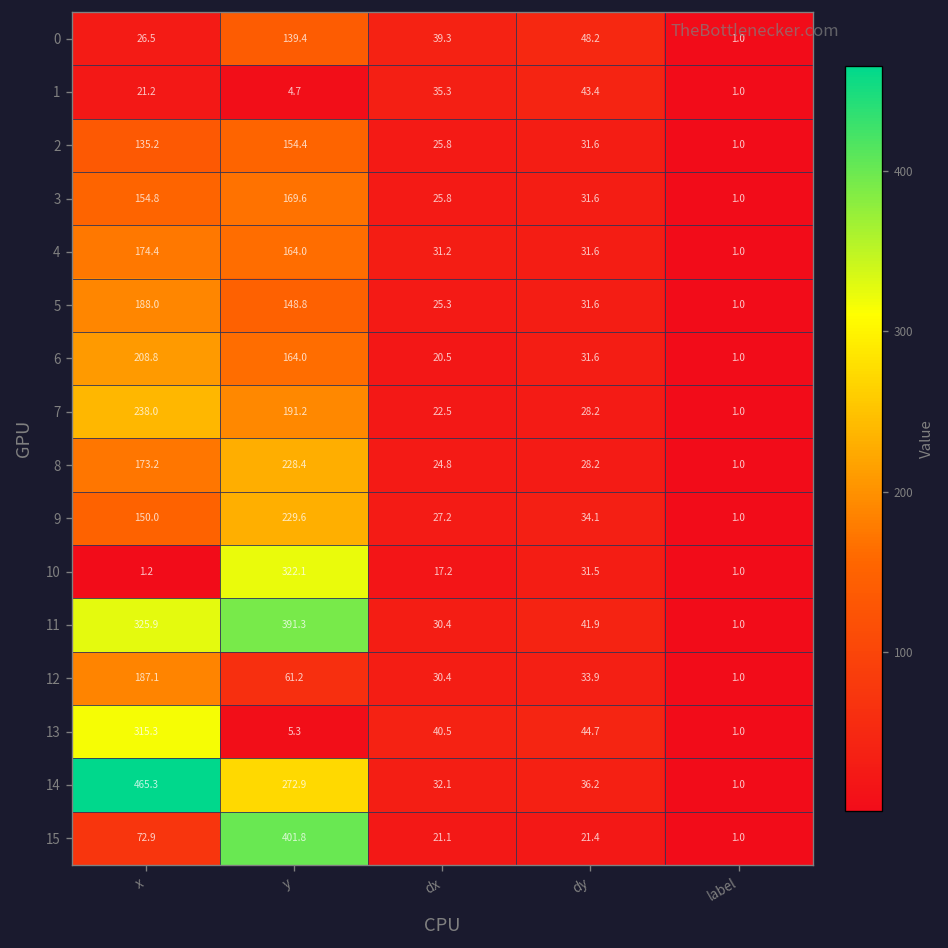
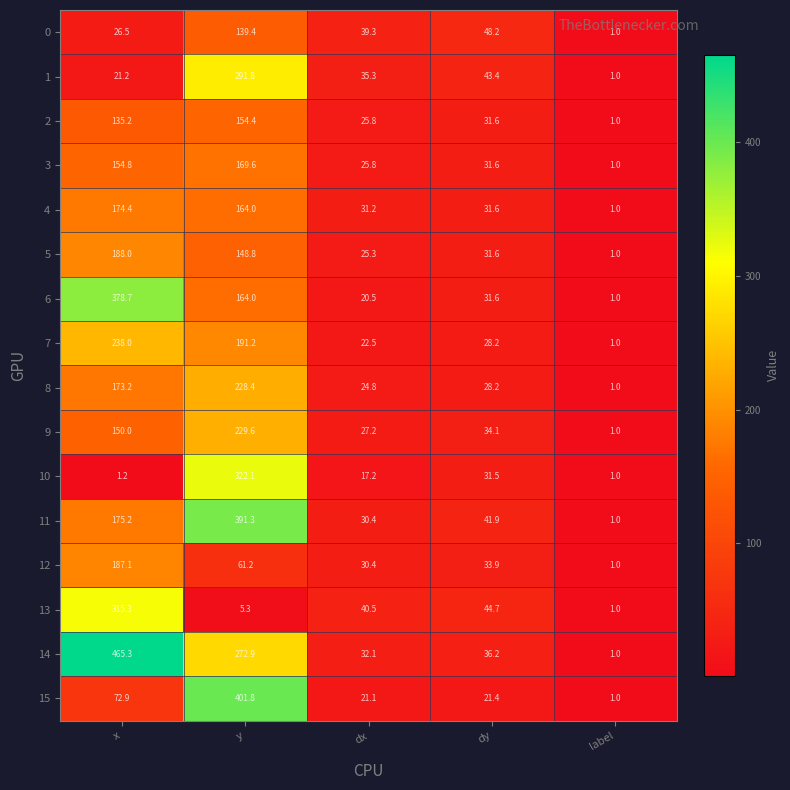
1, y: 4.7 -> 291.8
6, x: 208.8 -> 378.7
11, x: 325.9 -> 175.2
